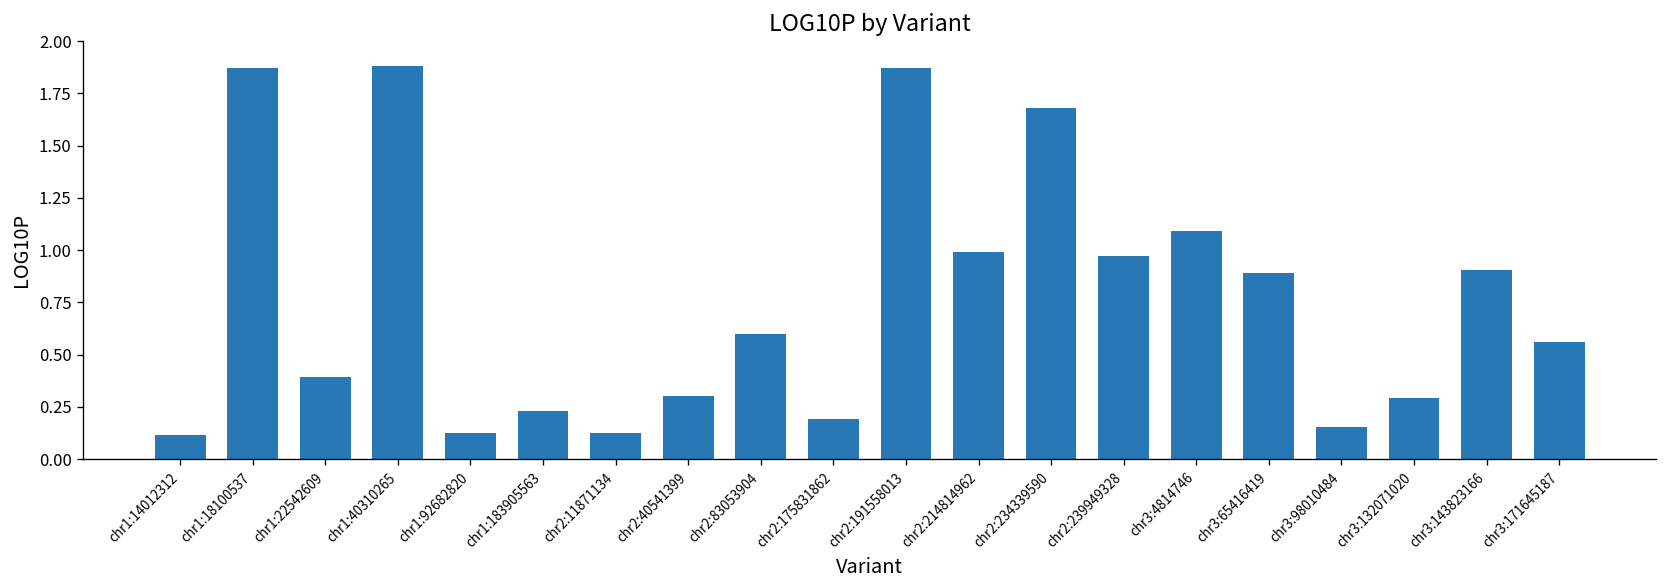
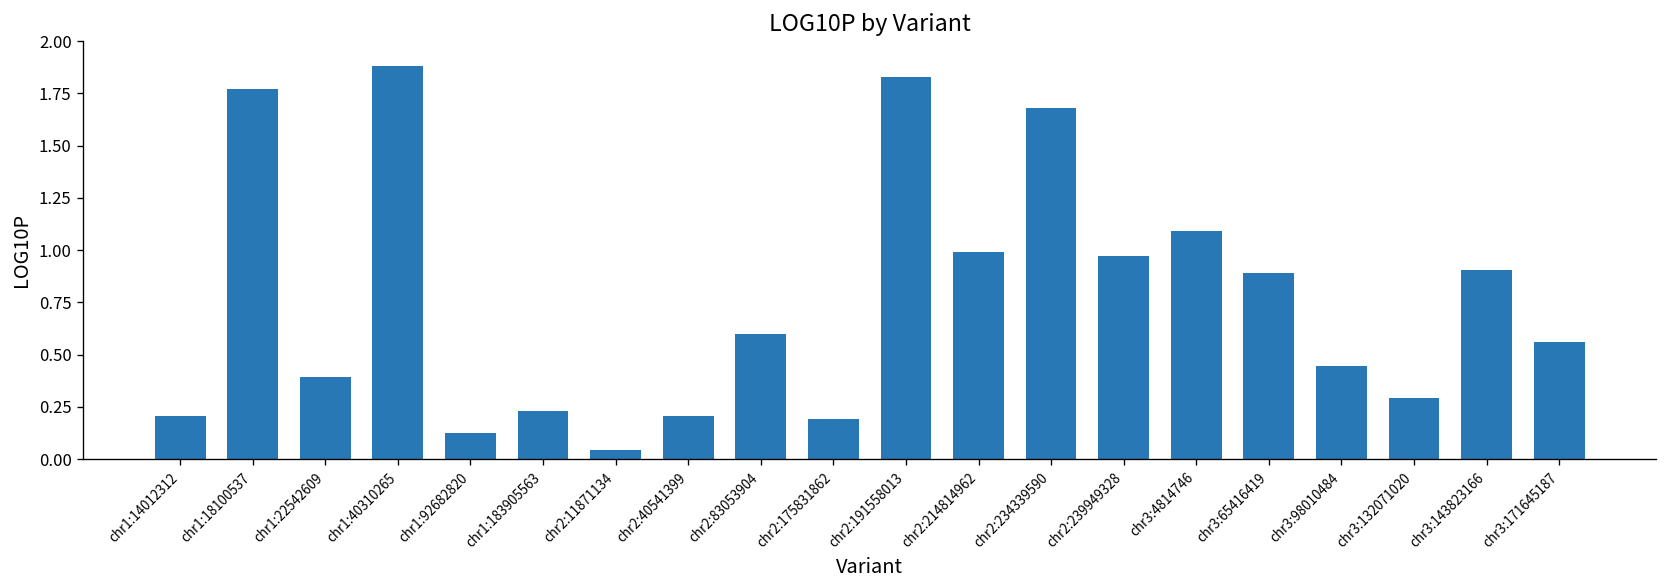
chr1:14012312: 0.12 -> 0.21
chr1:18100537: 1.87 -> 1.77
chr2:11871134: 0.12 -> 0.04
chr2:40541399: 0.30 -> 0.21
chr2:191558013: 1.87 -> 1.83
chr3:98010484: 0.16 -> 0.45
